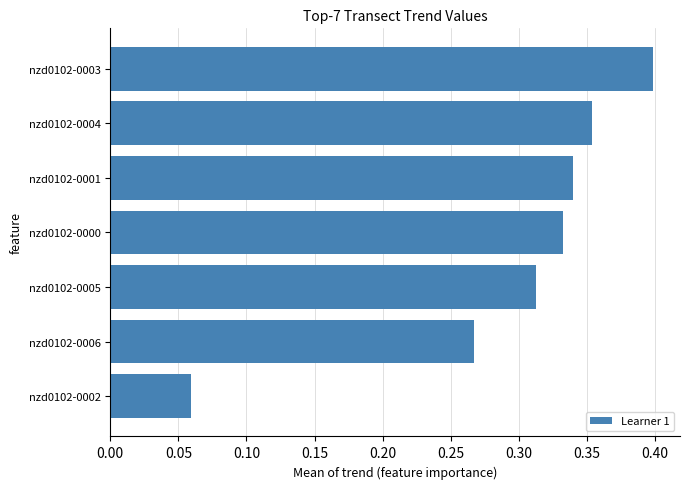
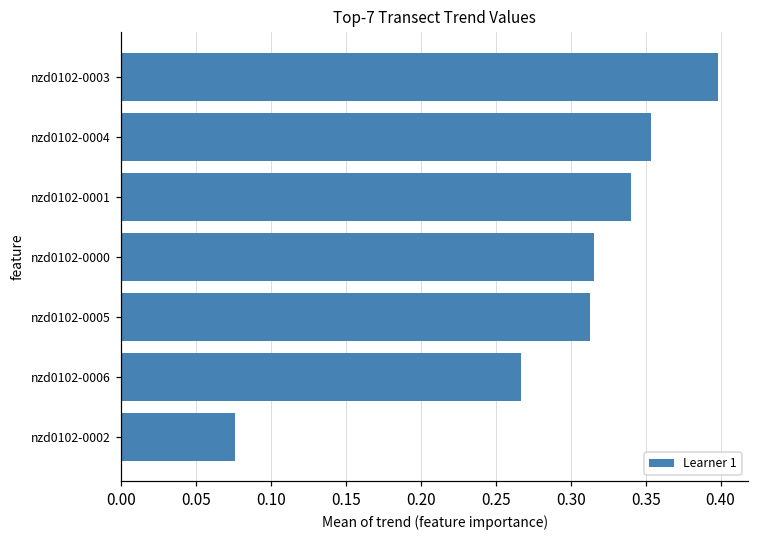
nzd0102-0000: 0.333 -> 0.315
nzd0102-0002: 0.059 -> 0.076
